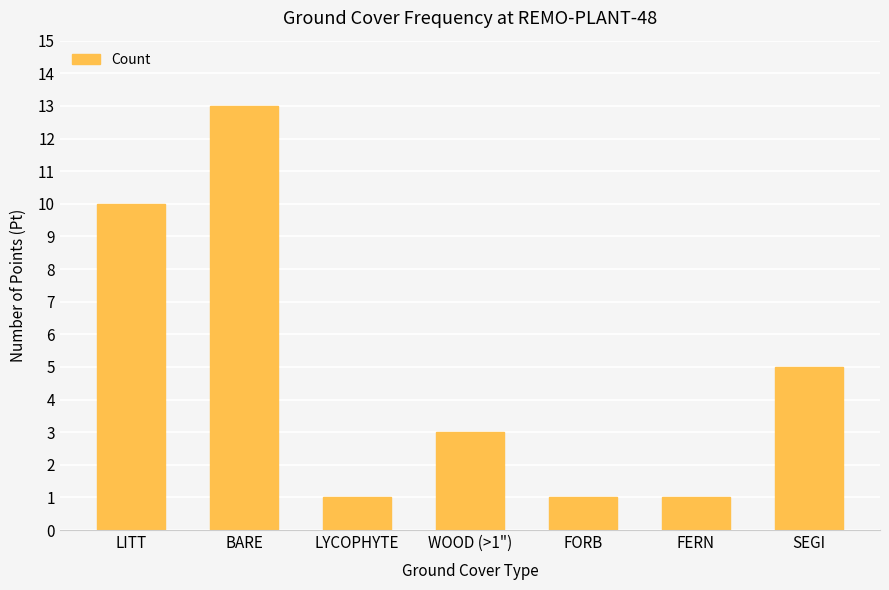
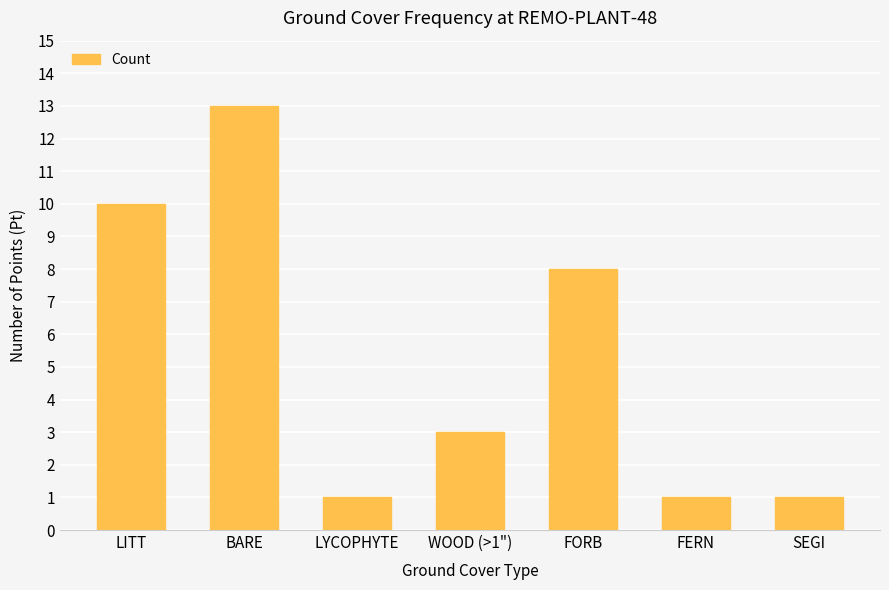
FORB: 1 -> 8
SEGI: 5 -> 1
